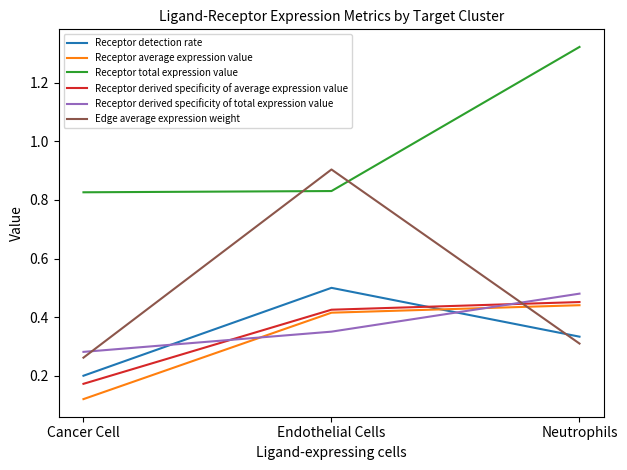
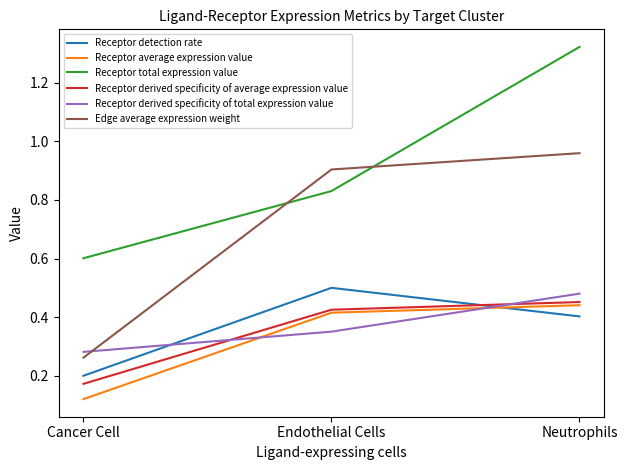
Receptor total expression value, Cancer Cell: 0.83 -> 0.60
Receptor detection rate, Neutrophils: 0.33 -> 0.40
Edge average expression weight, Neutrophils: 0.31 -> 0.96
